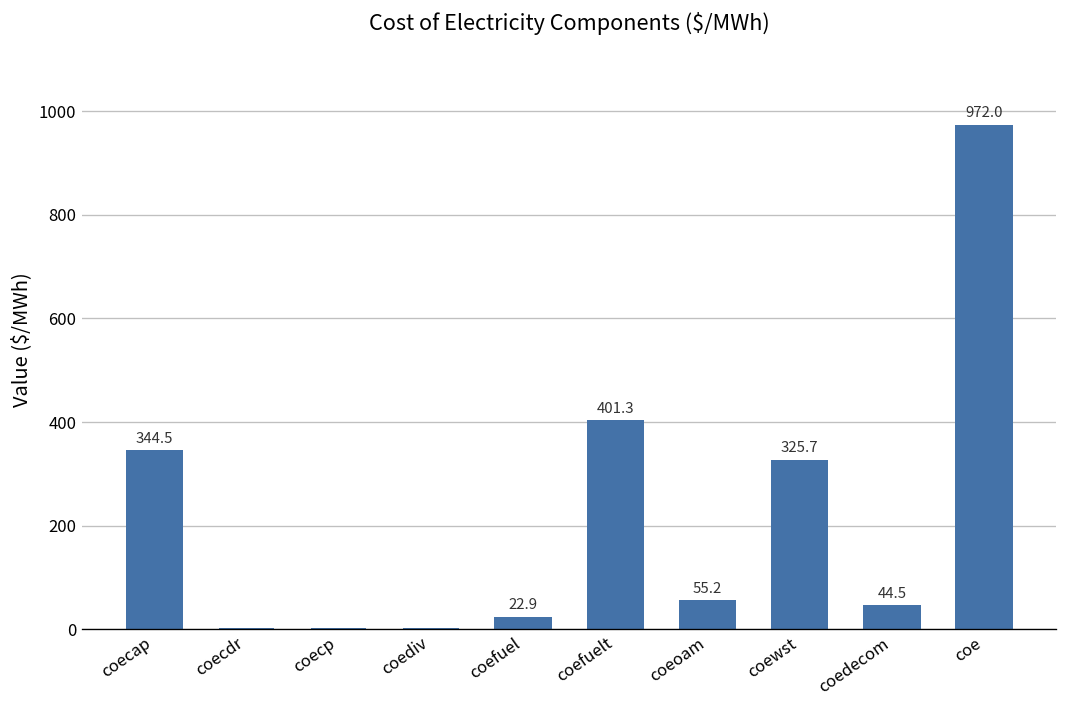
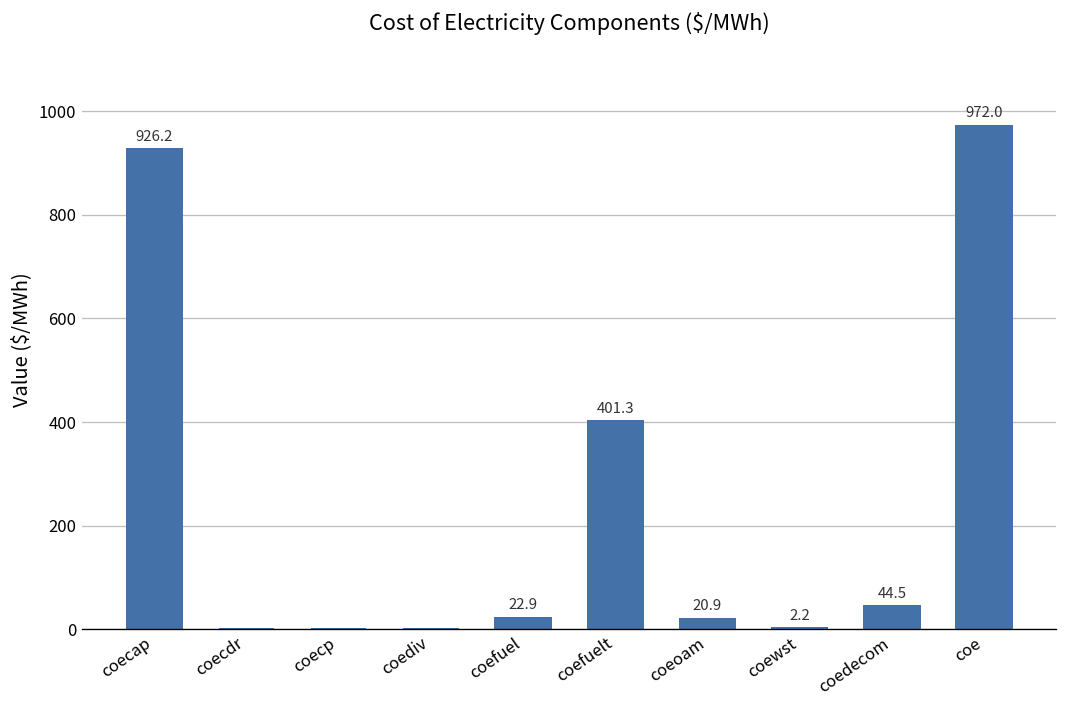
coecap: 344.5 -> 926.2
coeoam: 55.2 -> 20.9
coewst: 325.7 -> 2.2
